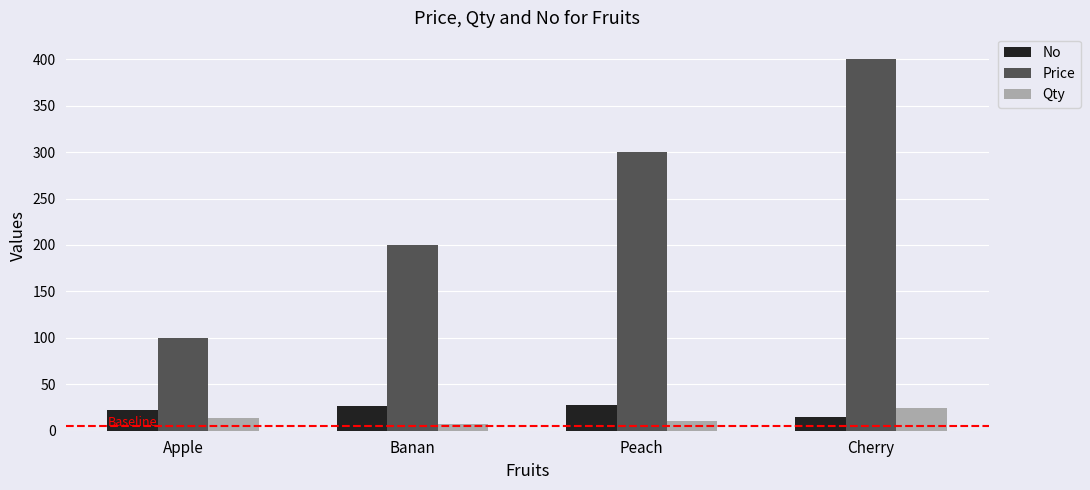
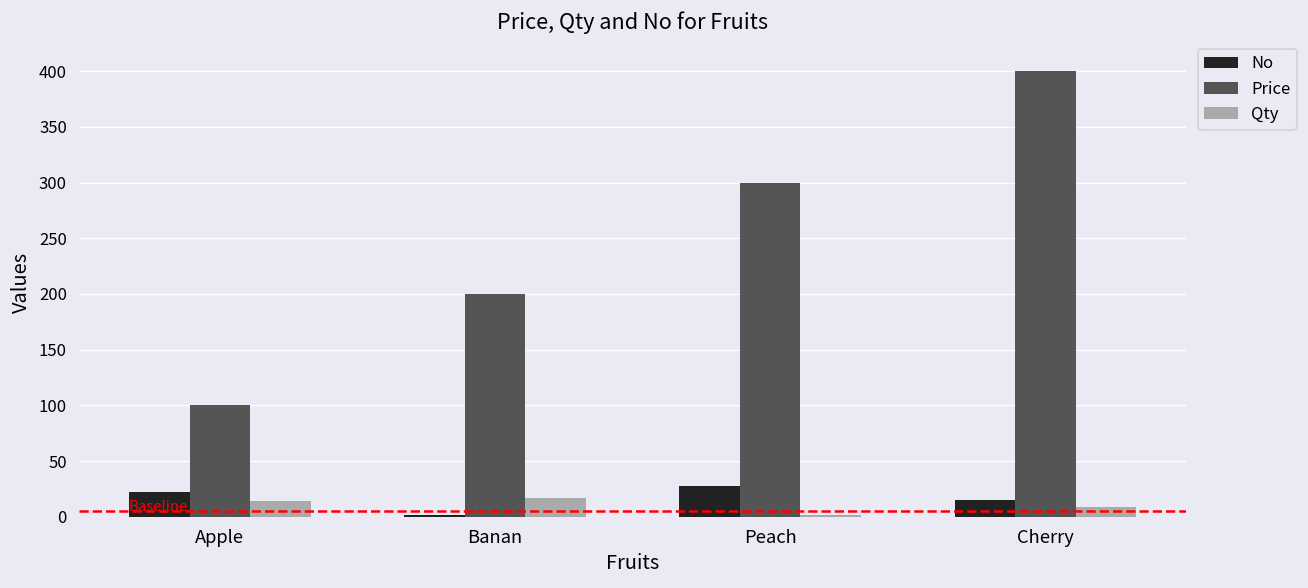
No, Banan: 30 -> 0
Qty, Banan: 10 -> 20
Qty, Peach: 10 -> 0
Qty, Cherry: 20 -> 10
